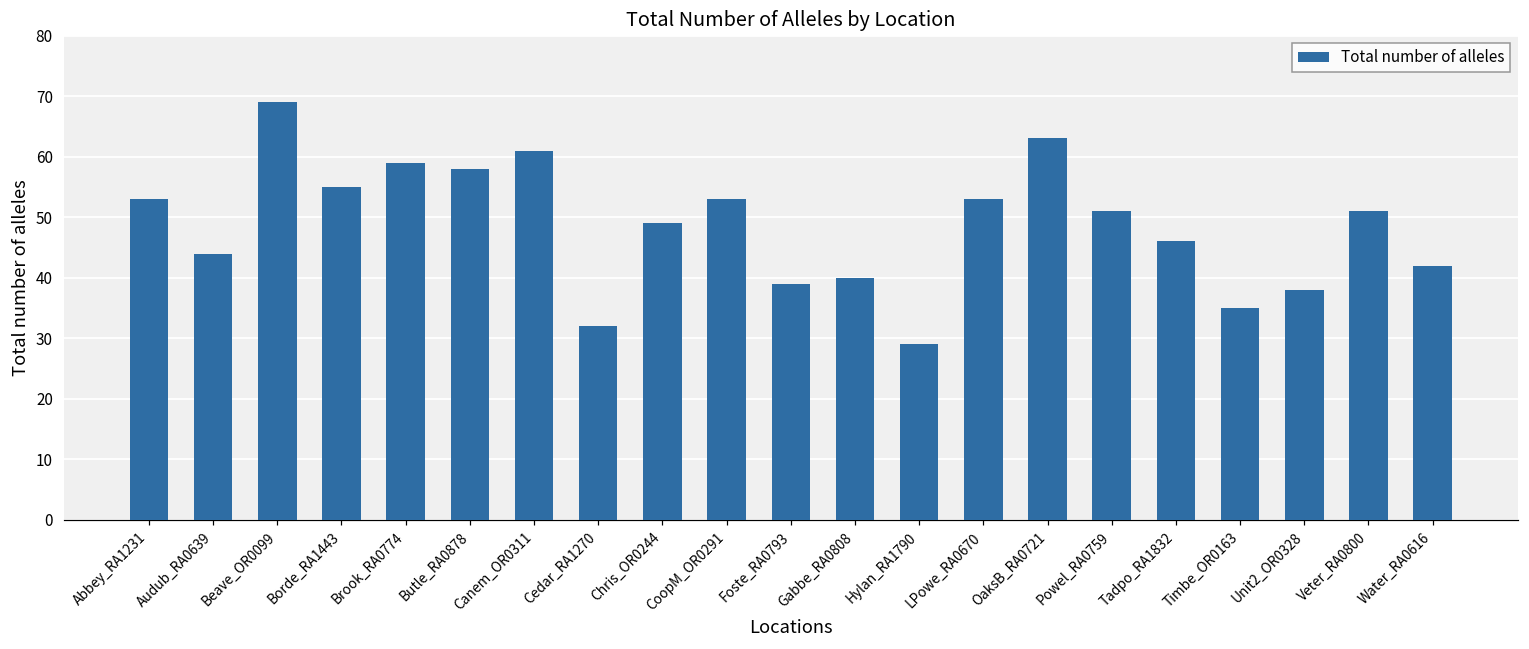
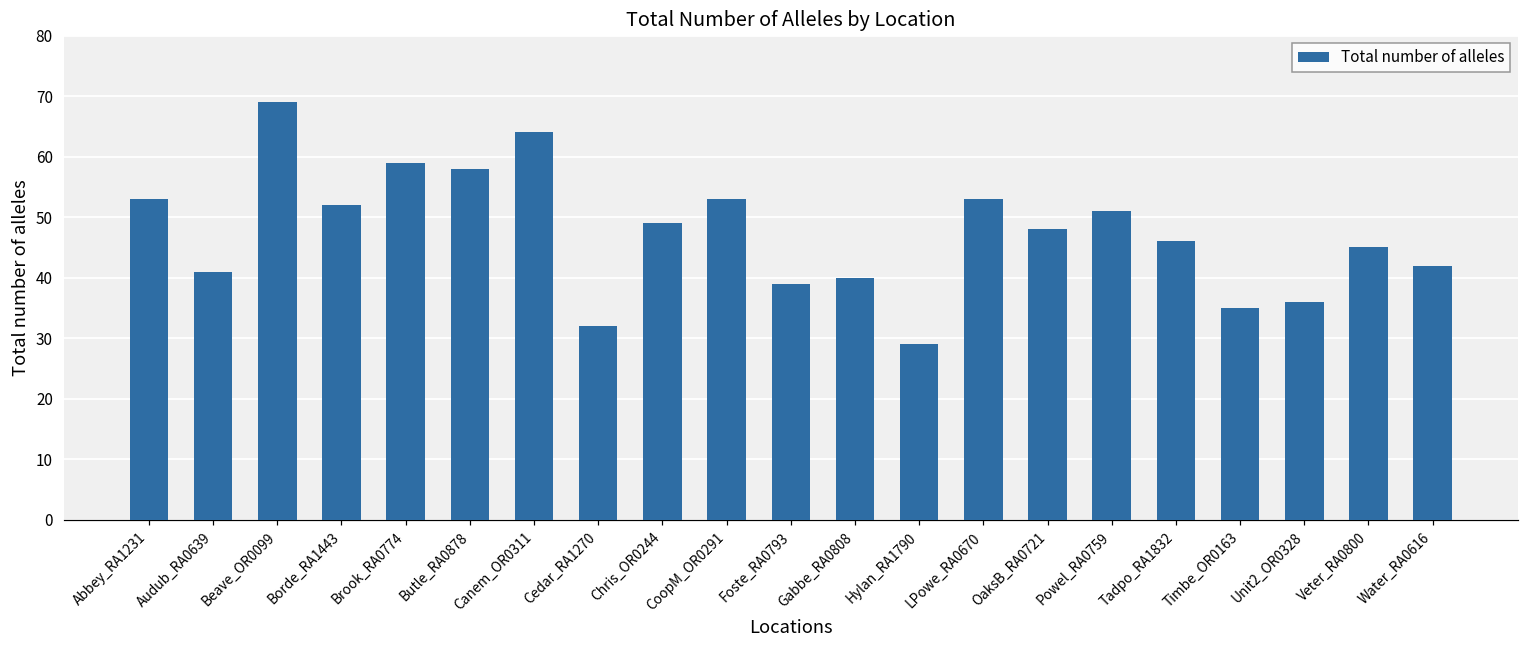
Audub_RA0639: 44 -> 41
Borde_RA1443: 55 -> 52
Canem_OR0311: 61 -> 64
OaksB_RA0721: 63 -> 48
Unit2_OR0328: 38 -> 36
Veter_RA0800: 51 -> 45
